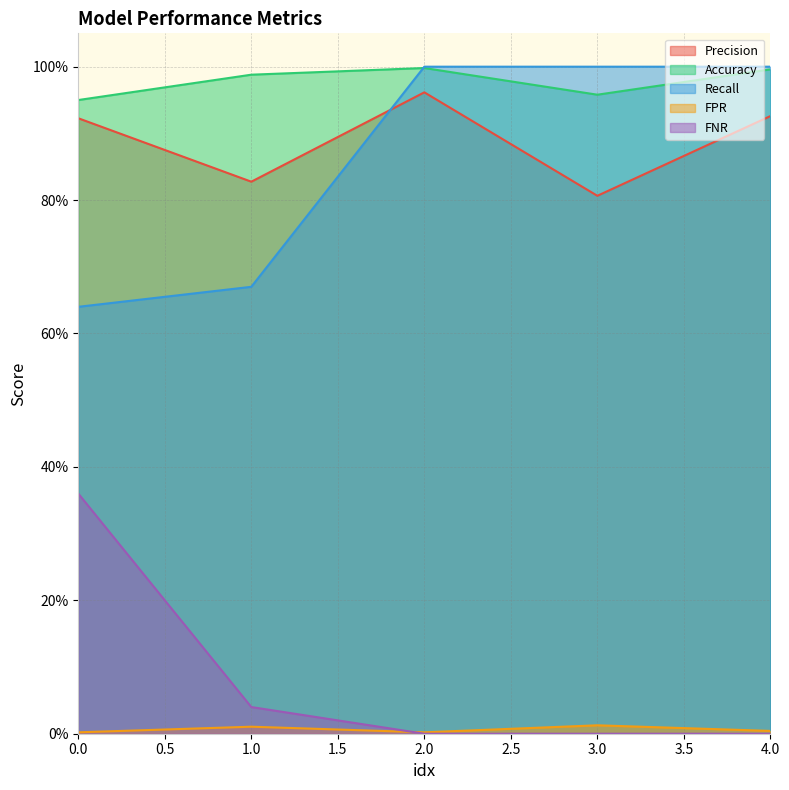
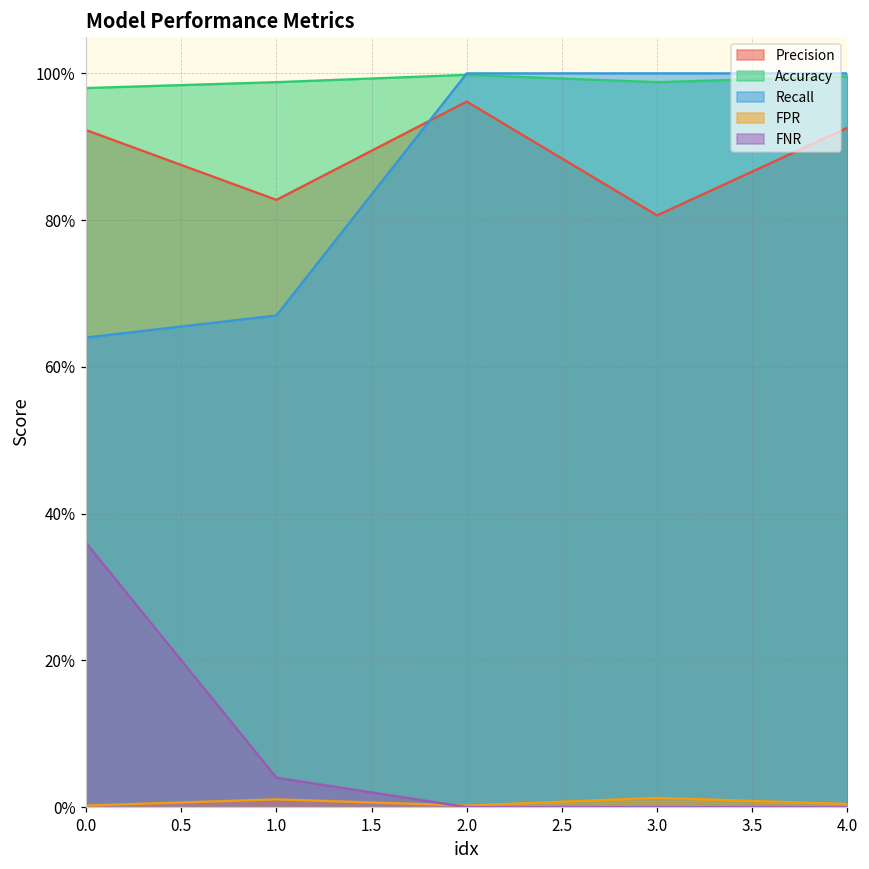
Accuracy, 0.0: 95% -> 98%
Accuracy, 3.0: 96% -> 99%
